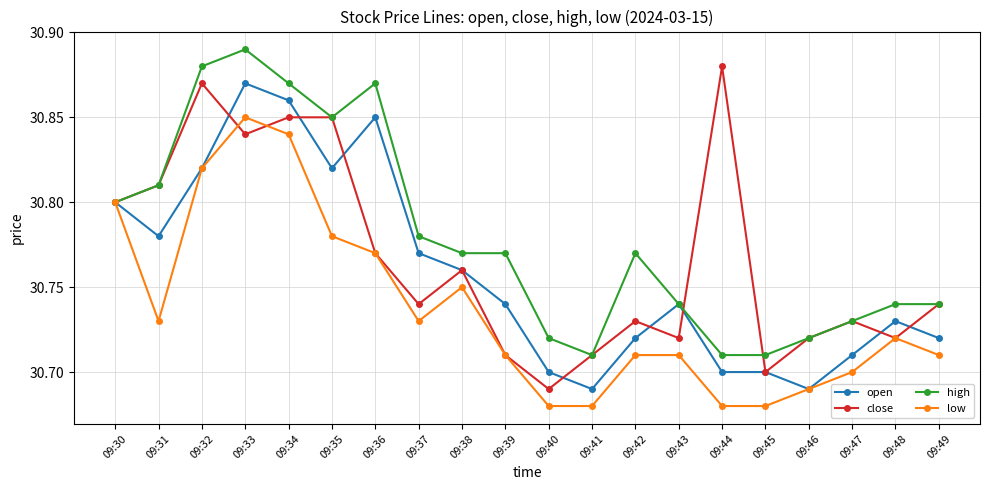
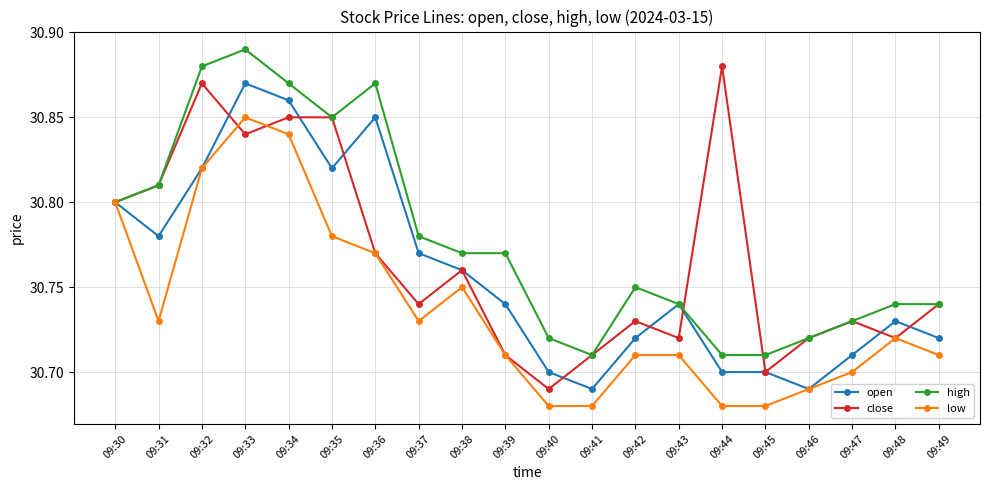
high, 09:42: 30.77 -> 30.75
